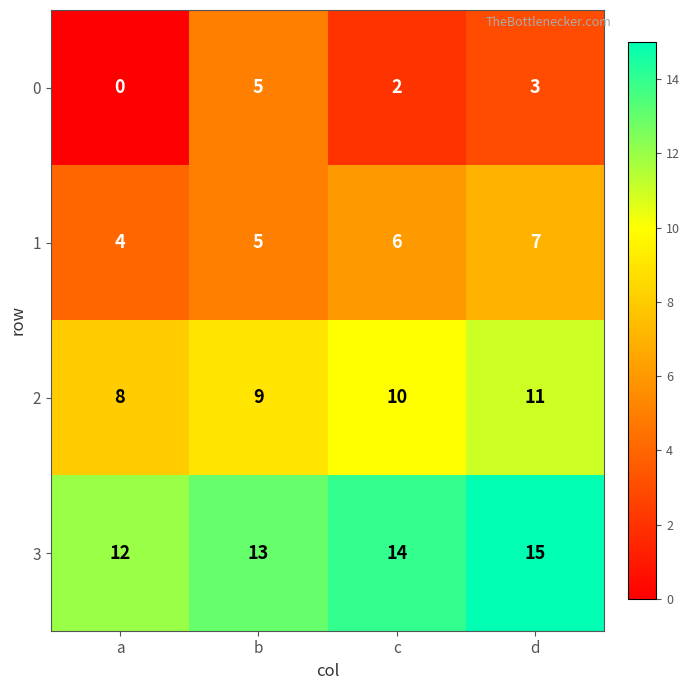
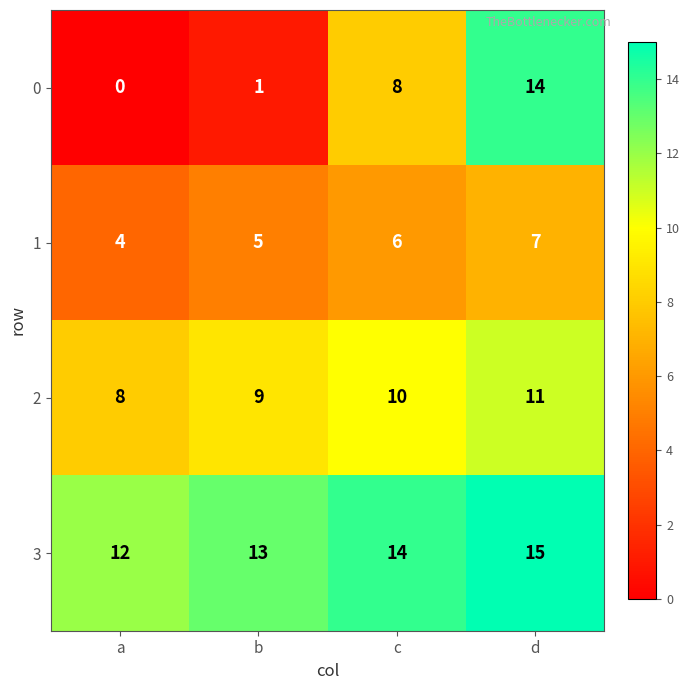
0, b: 5 -> 1
0, c: 2 -> 8
0, d: 3 -> 14
